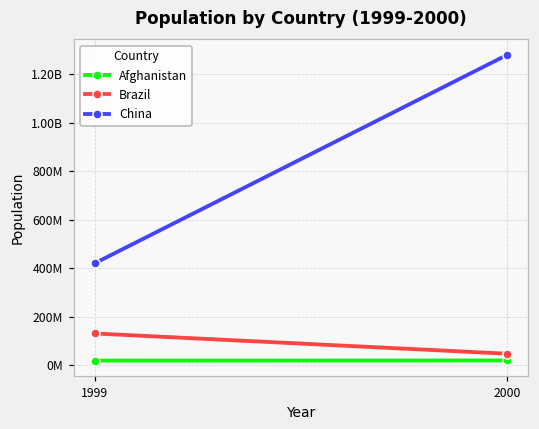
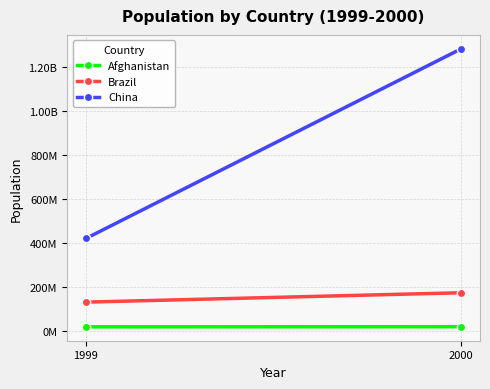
Brazil, 2000: 50000000 -> 170000000
